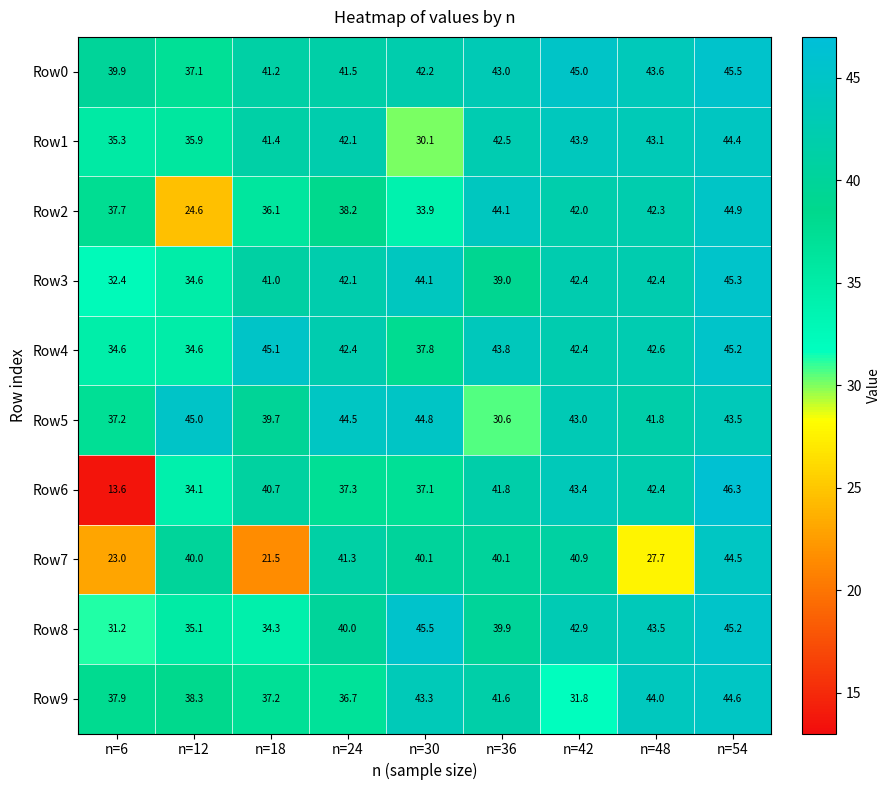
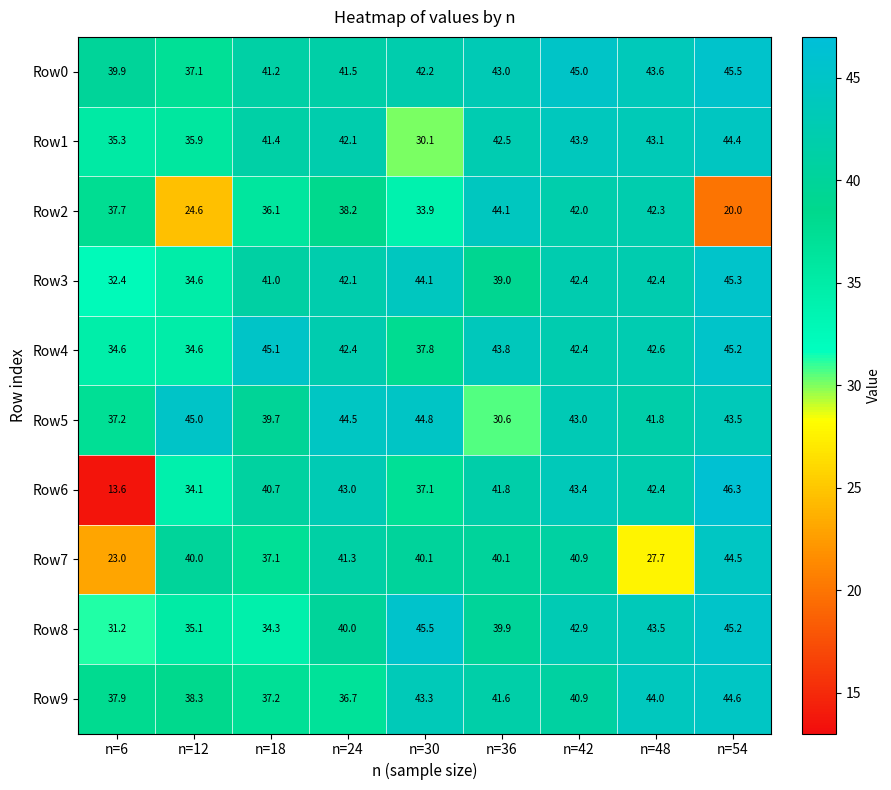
Row2, n=54: 44.9 -> 20.0
Row6, n=24: 37.3 -> 43.0
Row7, n=18: 21.5 -> 37.1
Row9, n=42: 31.8 -> 40.9
